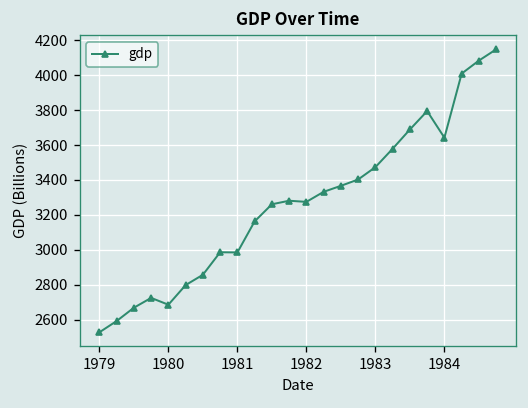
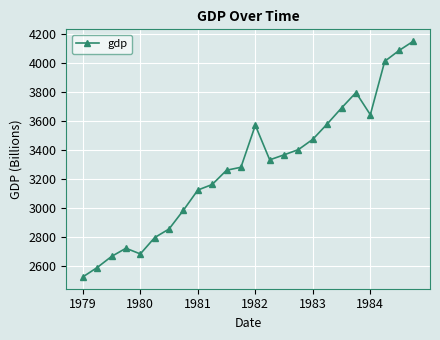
1981: 2980 -> 3120
1982: 3270 -> 3570
